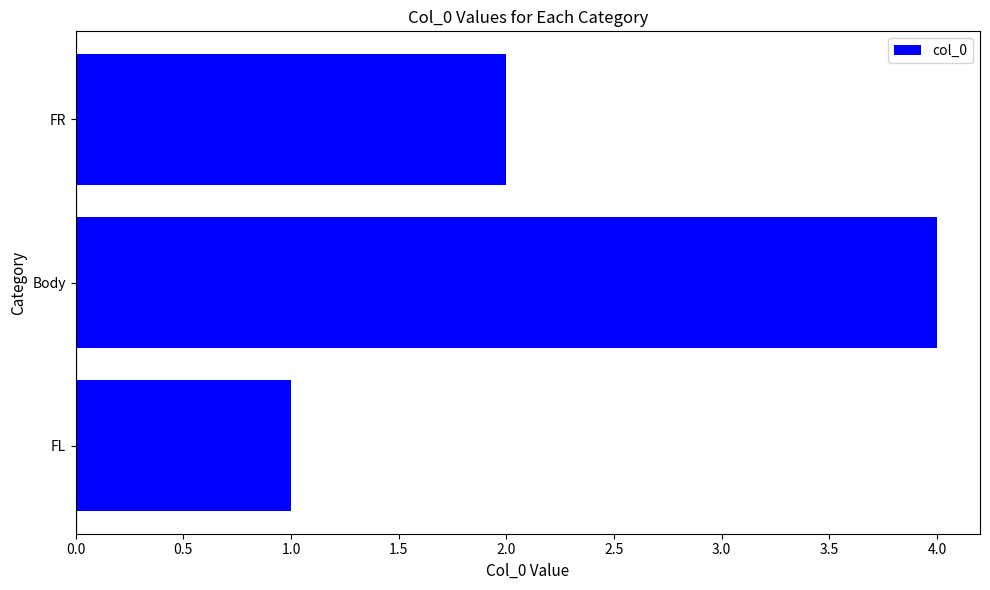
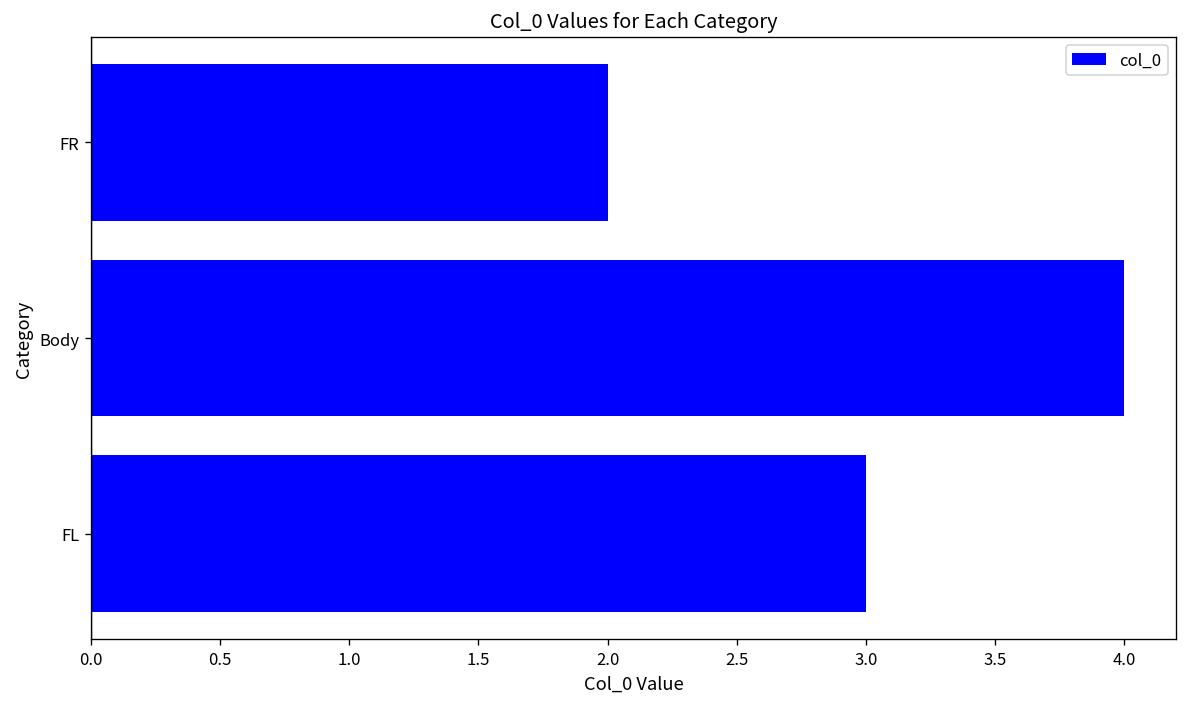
FL: 1 -> 3
